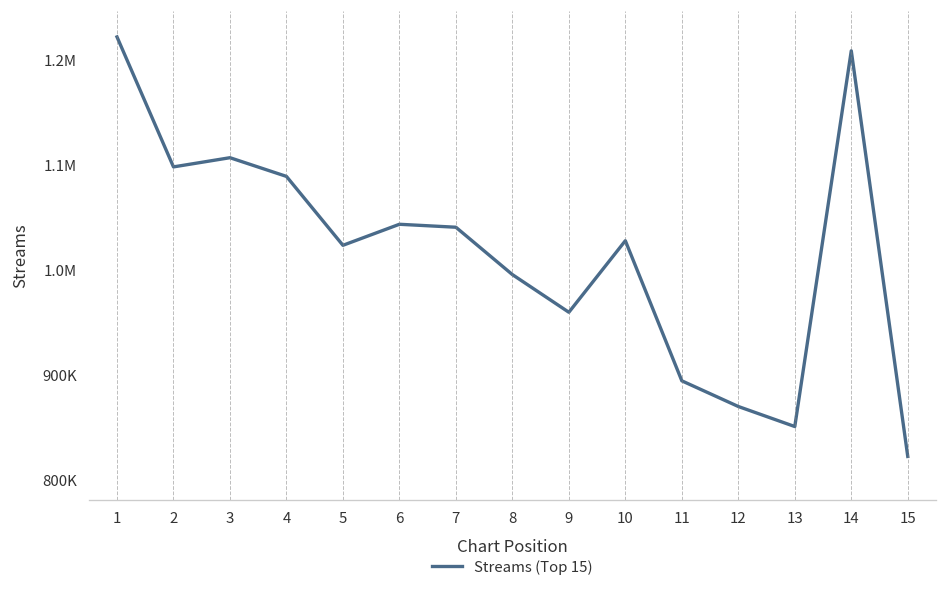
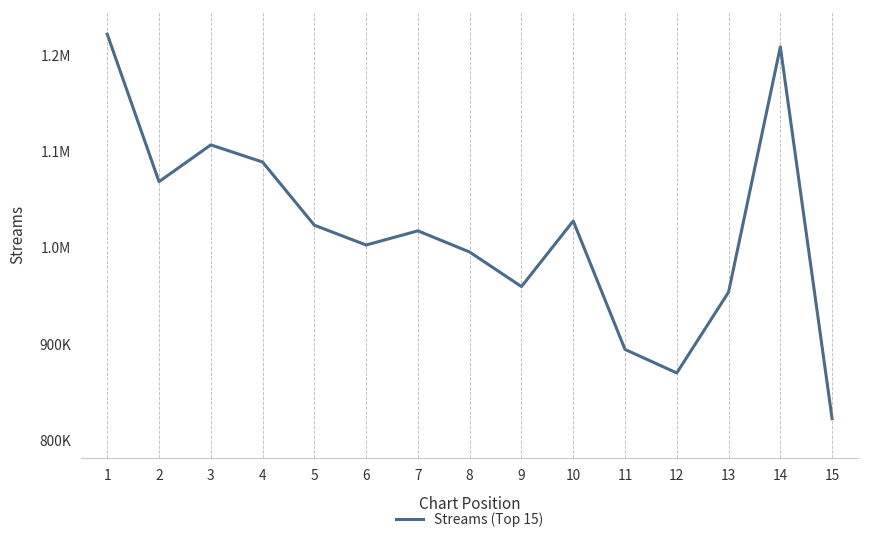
2: 1100000 -> 1070000
6: 1040000 -> 1000000
7: 1040000 -> 1020000
13: 850000 -> 950000
